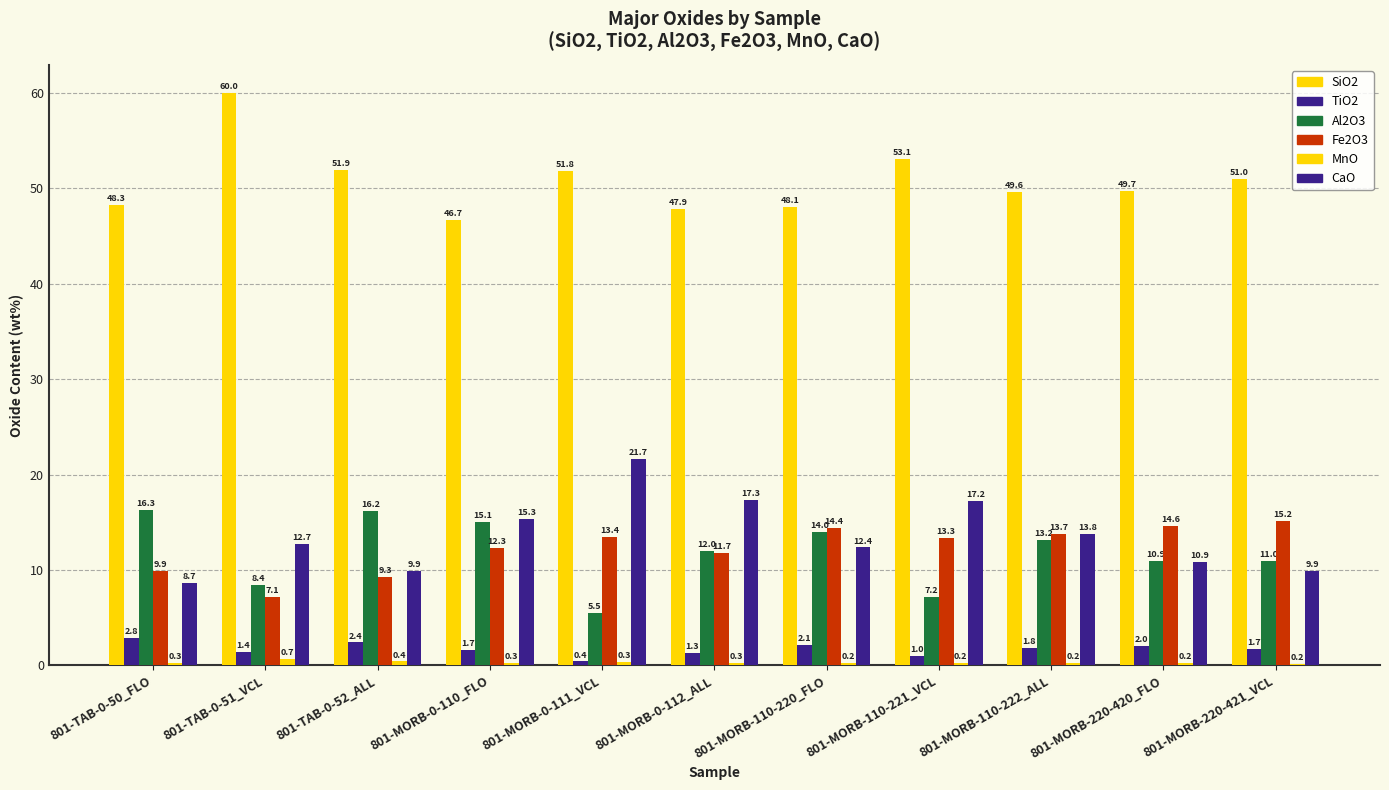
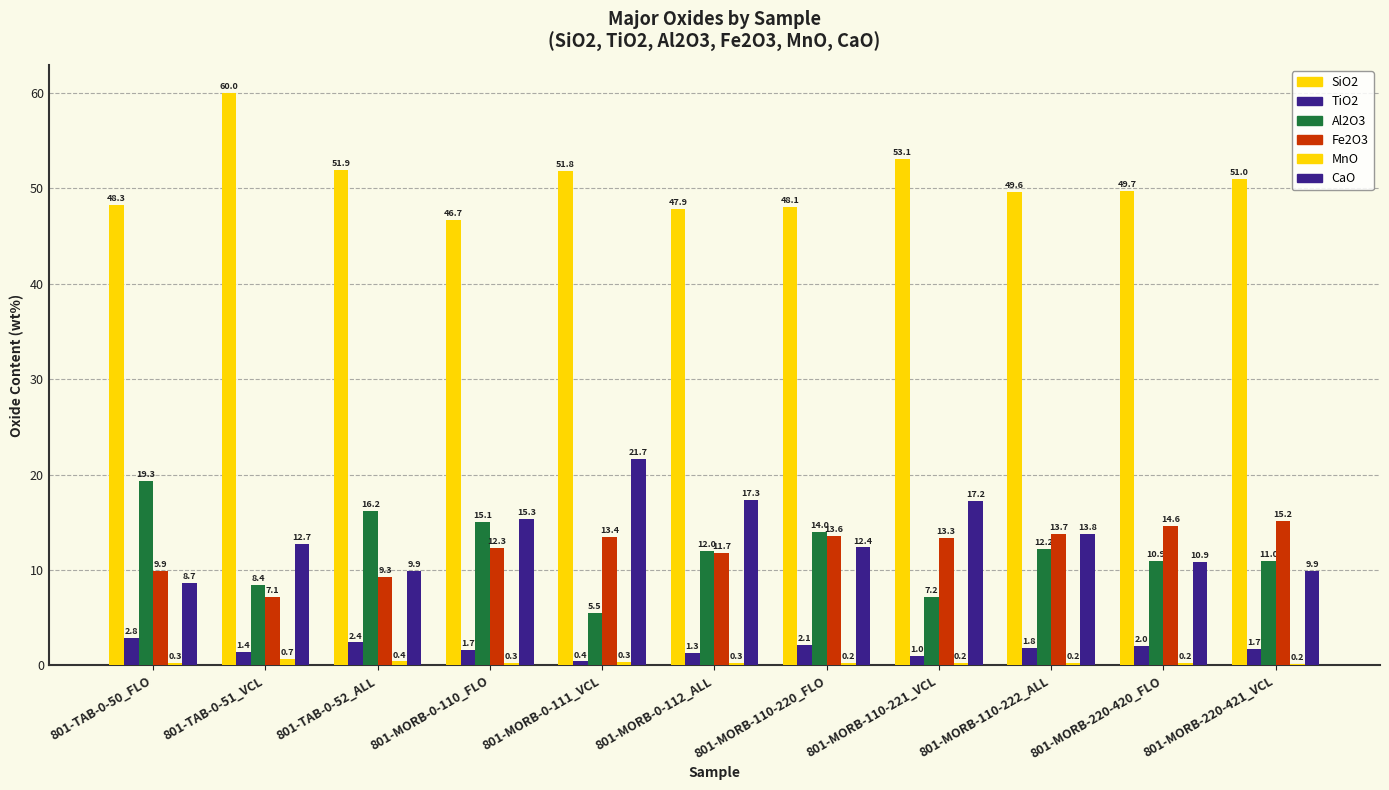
Al2O3, 801-TAB-0-50_FLO: 16.3 -> 19.3
Fe2O3, 801-MORB-110-220_FLO: 14.4 -> 13.6
Al2O3, 801-MORB-110-222_ALL: 13.2 -> 12.2
